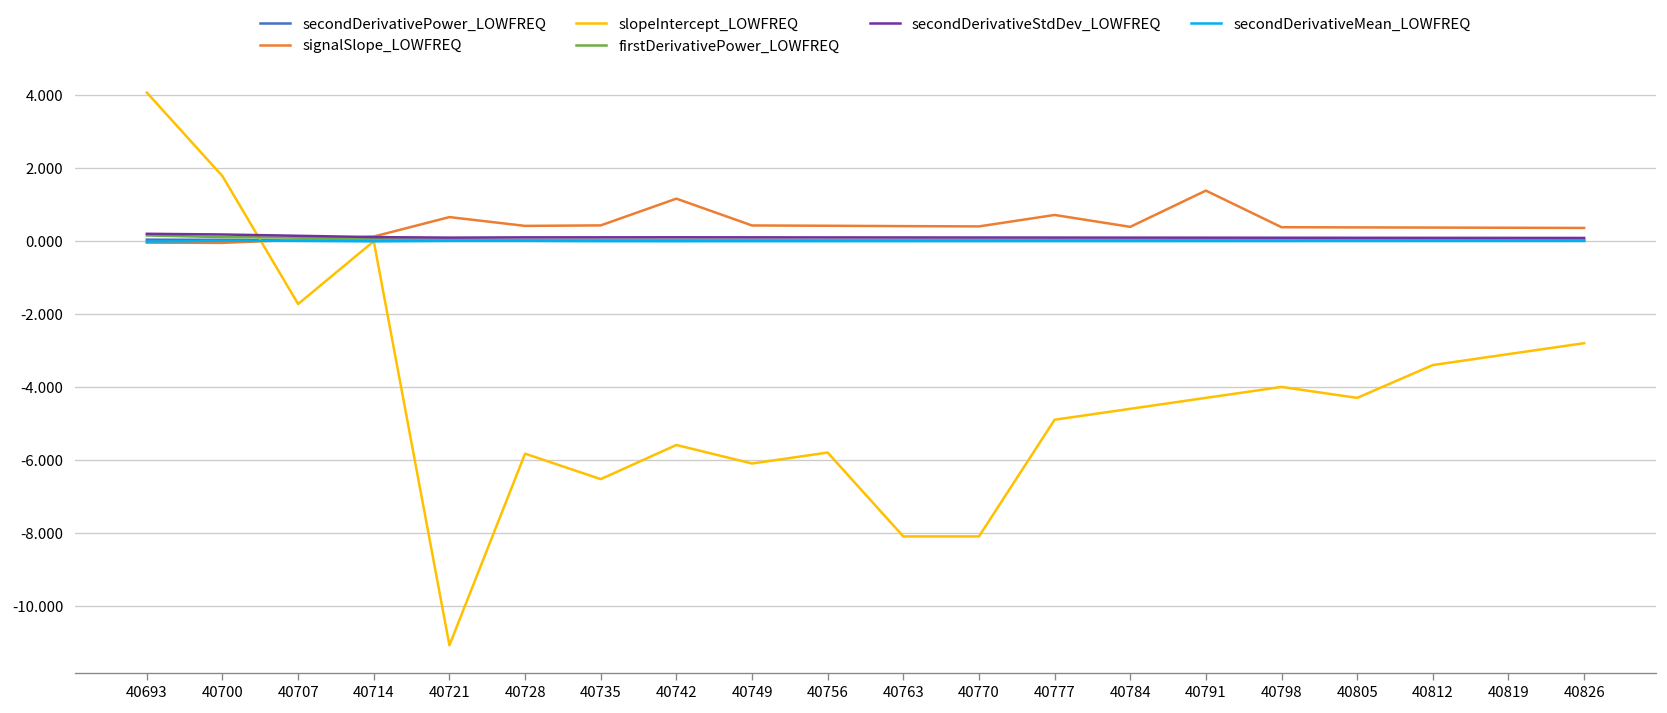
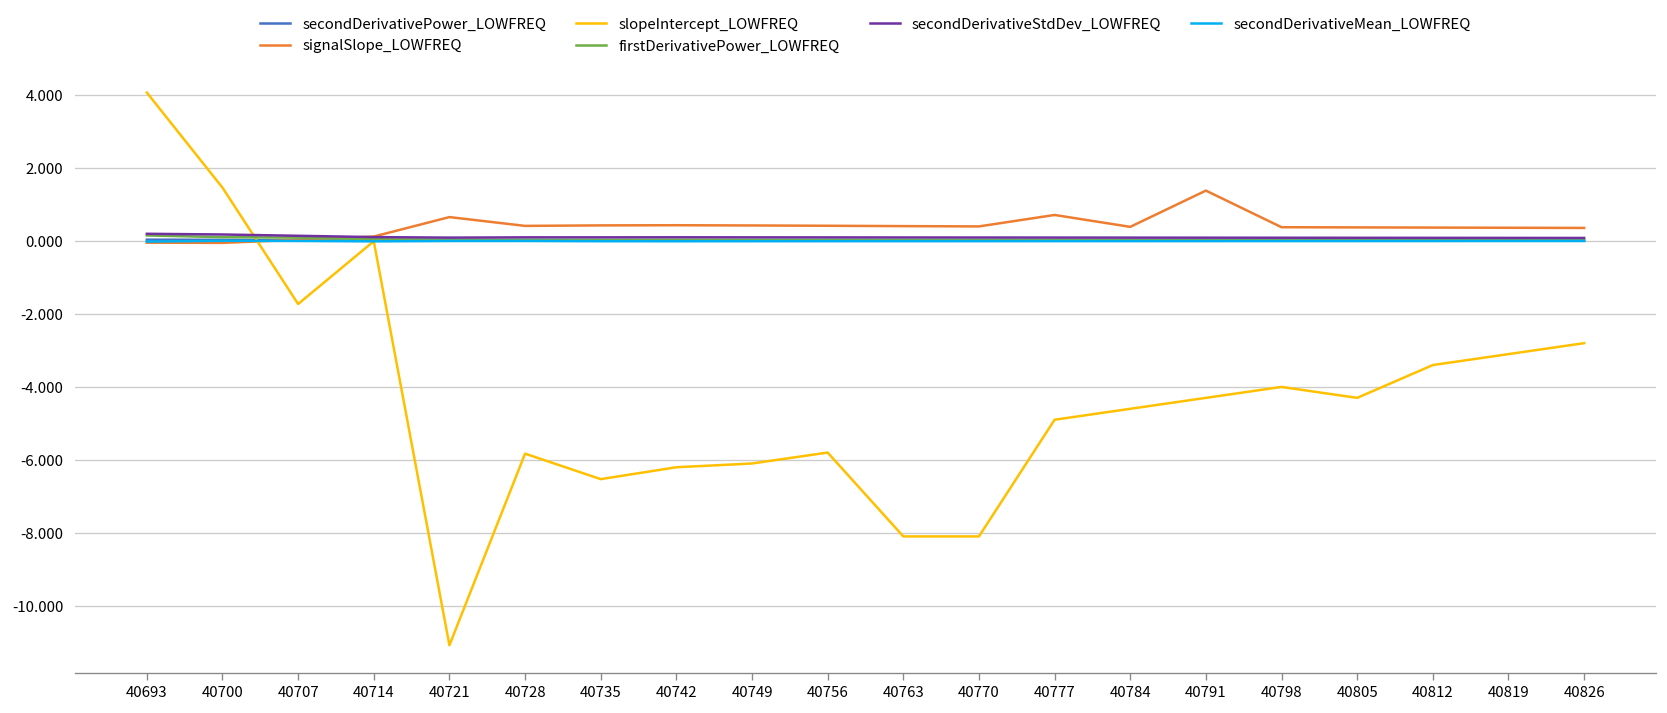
slopeIntercept_LOWFREQ, 40700: 1.8 -> 1.5
signalSlope_LOWFREQ, 40742: 1.2 -> 0.4
slopeIntercept_LOWFREQ, 40742: -5.6 -> -6.2
